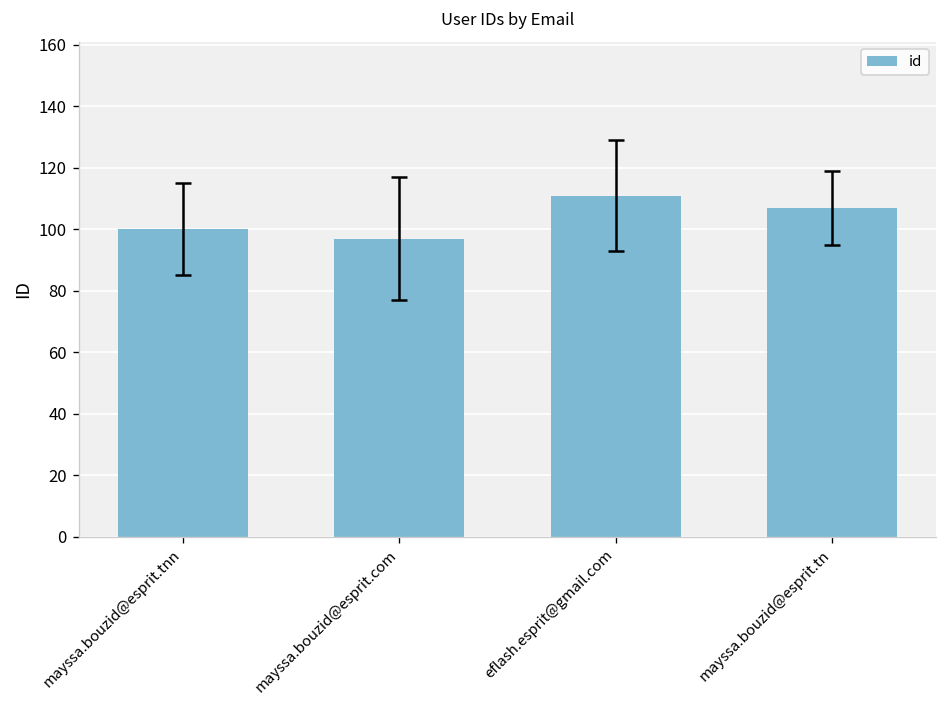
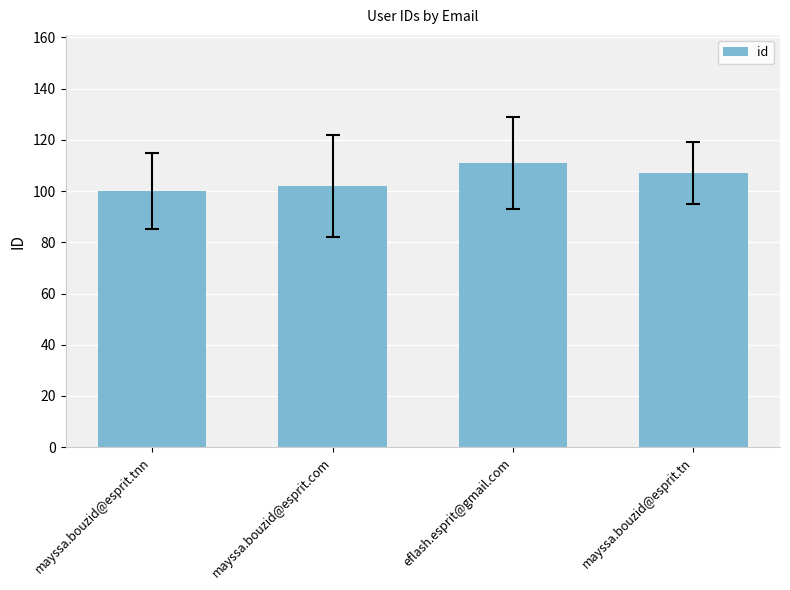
id, mayssa.bouzid@esprit.com: 97 -> 102
